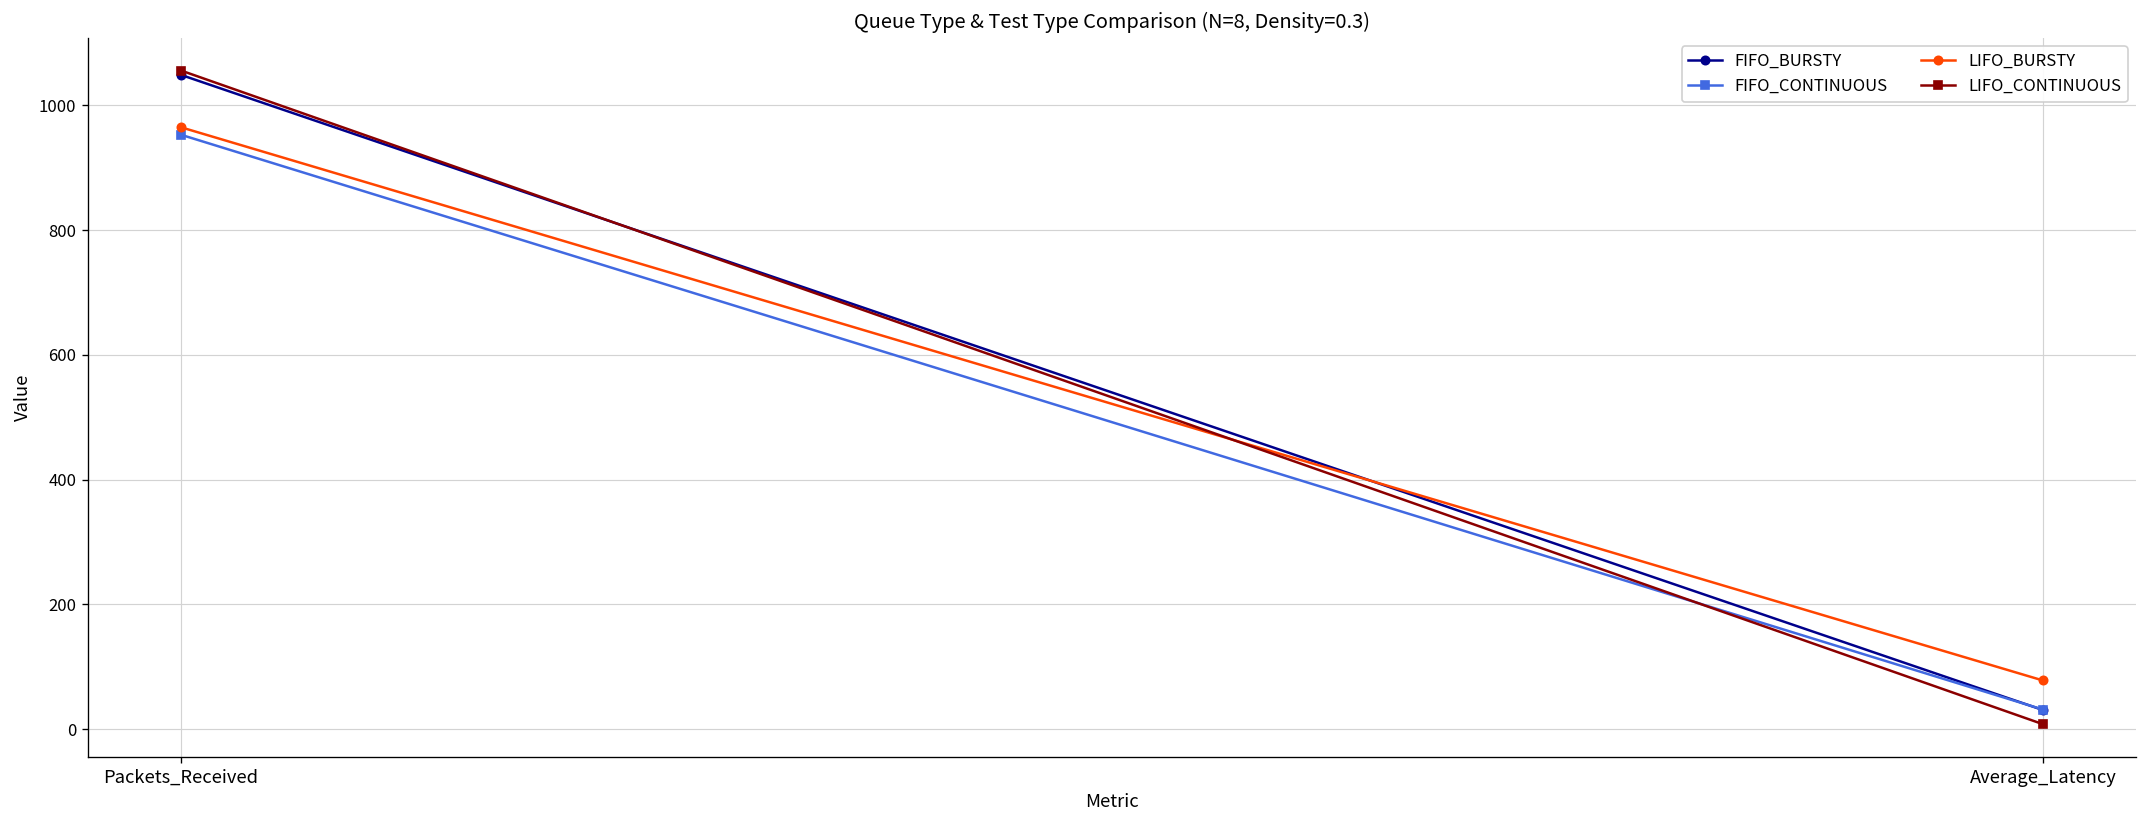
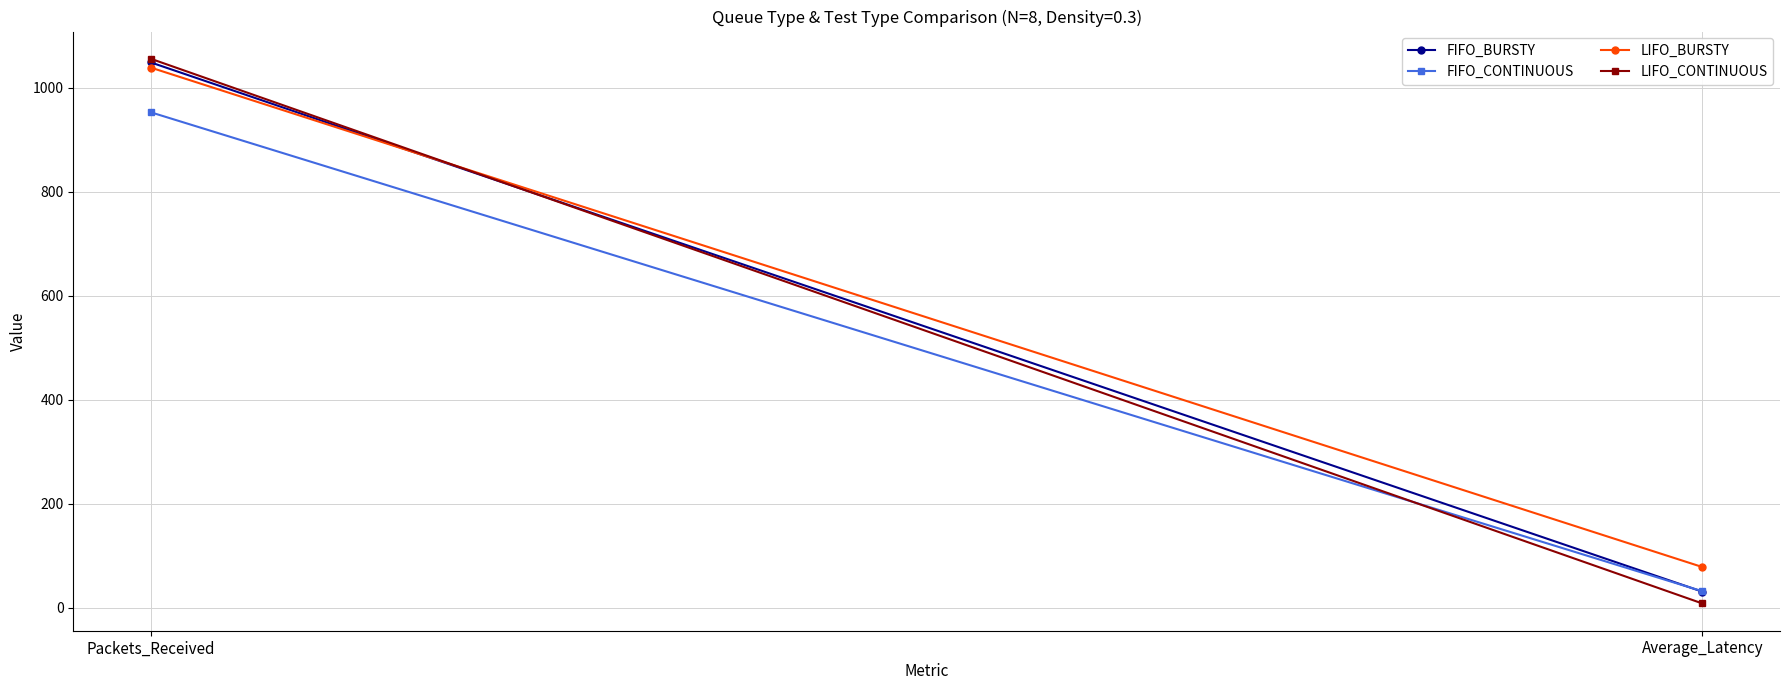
LIFO_BURSTY, Packets_Received: 970 -> 1040
